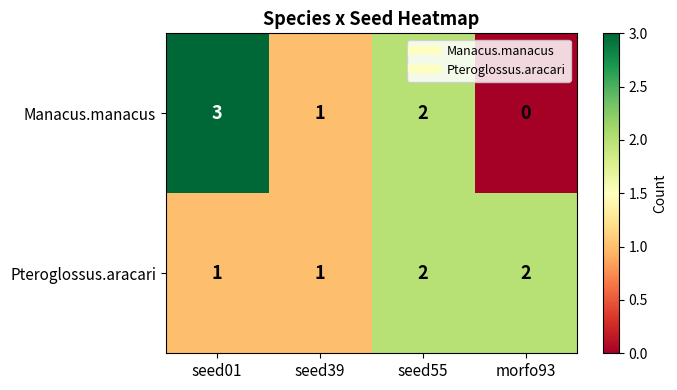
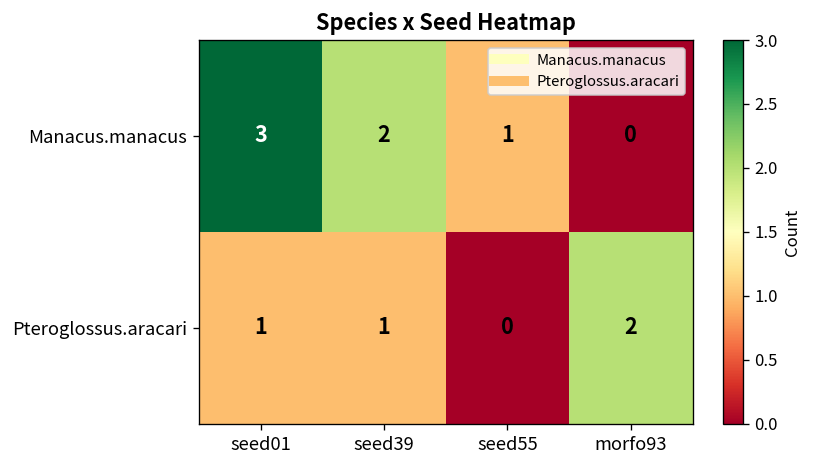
Manacus.manacus, seed39: 1 -> 2
Manacus.manacus, seed55: 2 -> 1
Pteroglossus.aracari, seed55: 2 -> 0
